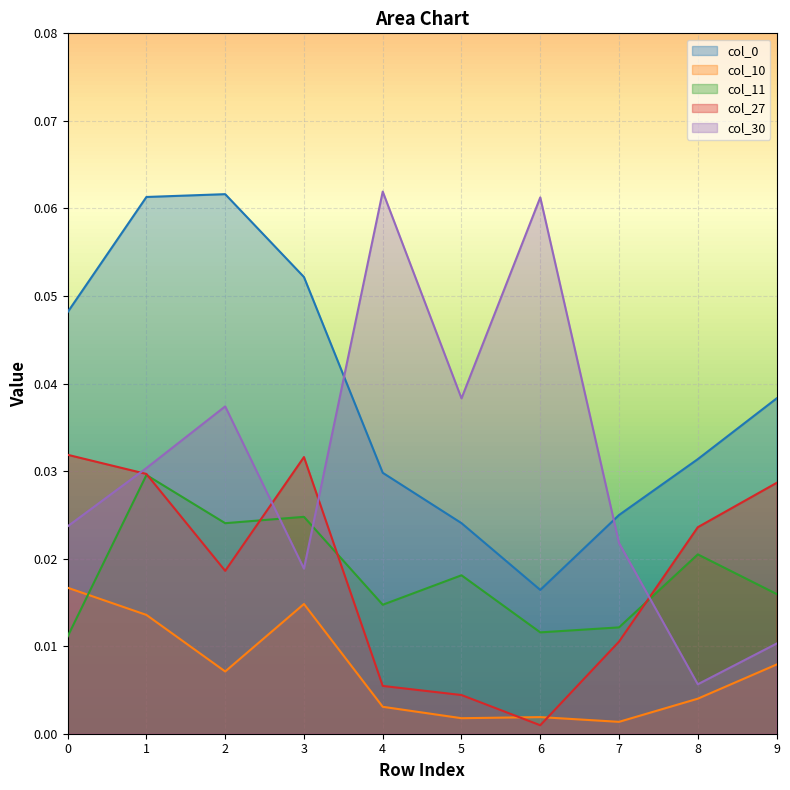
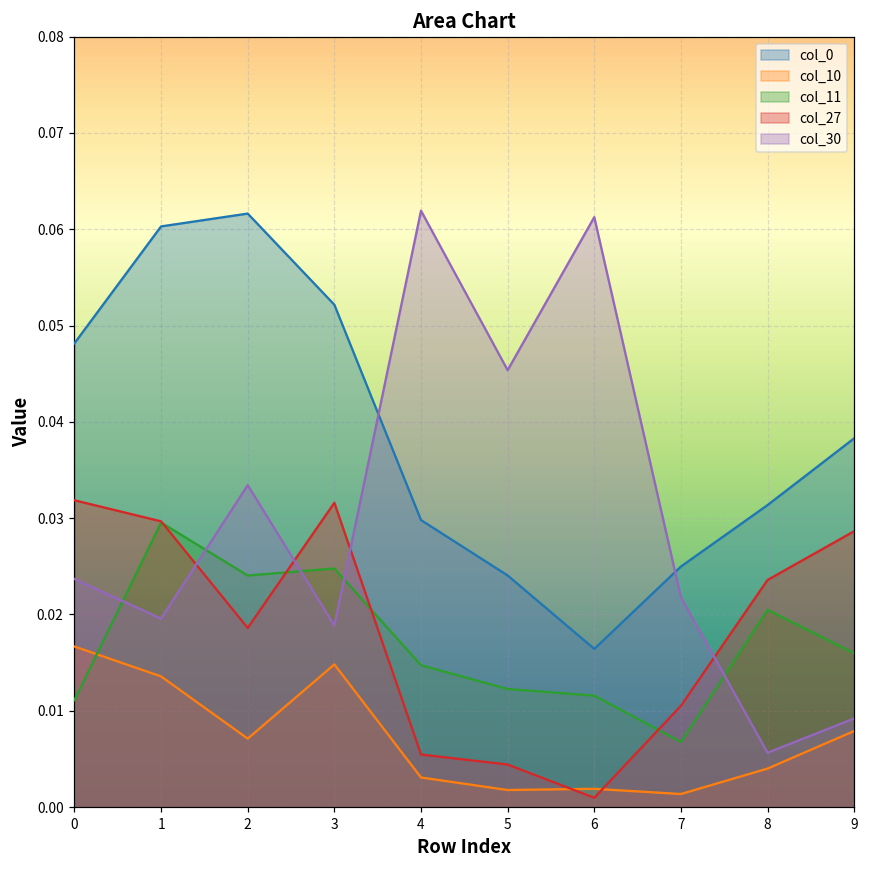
col_0, 1: 0.061 -> 0.060
col_30, 1: 0.030 -> 0.020
col_30, 2: 0.037 -> 0.033
col_11, 5: 0.018 -> 0.012
col_30, 5: 0.038 -> 0.045
col_11, 7: 0.012 -> 0.007
col_30, 9: 0.010 -> 0.009
